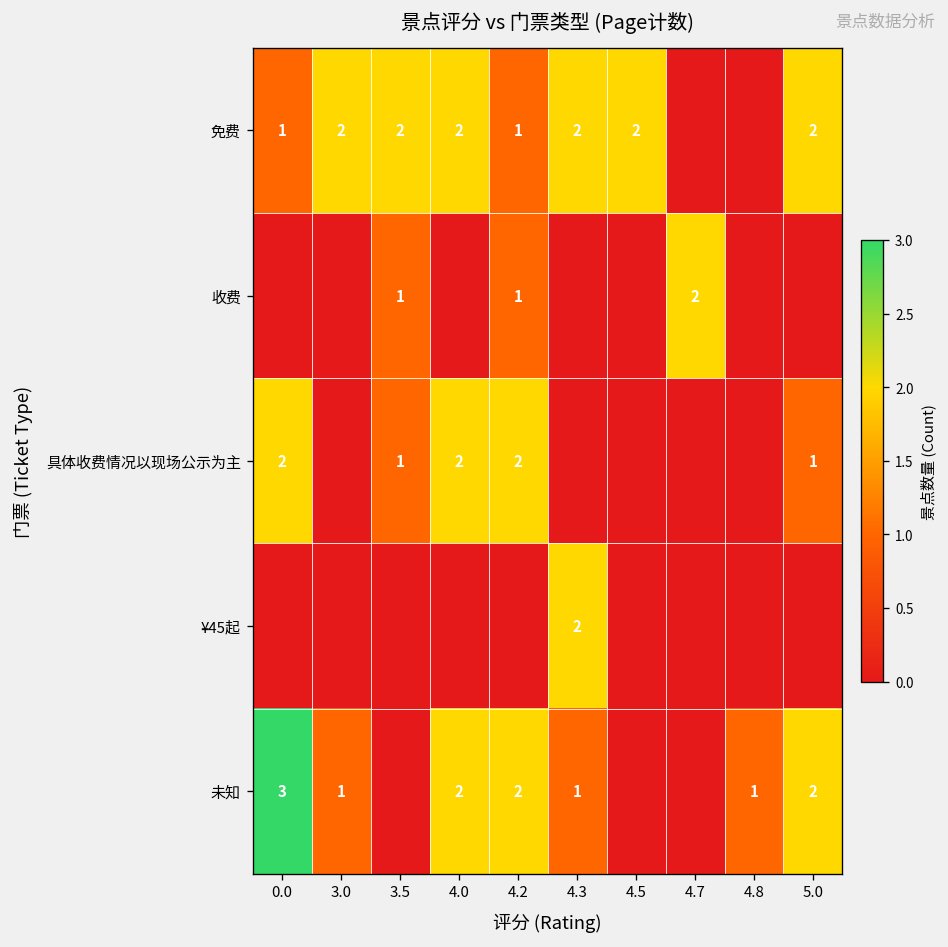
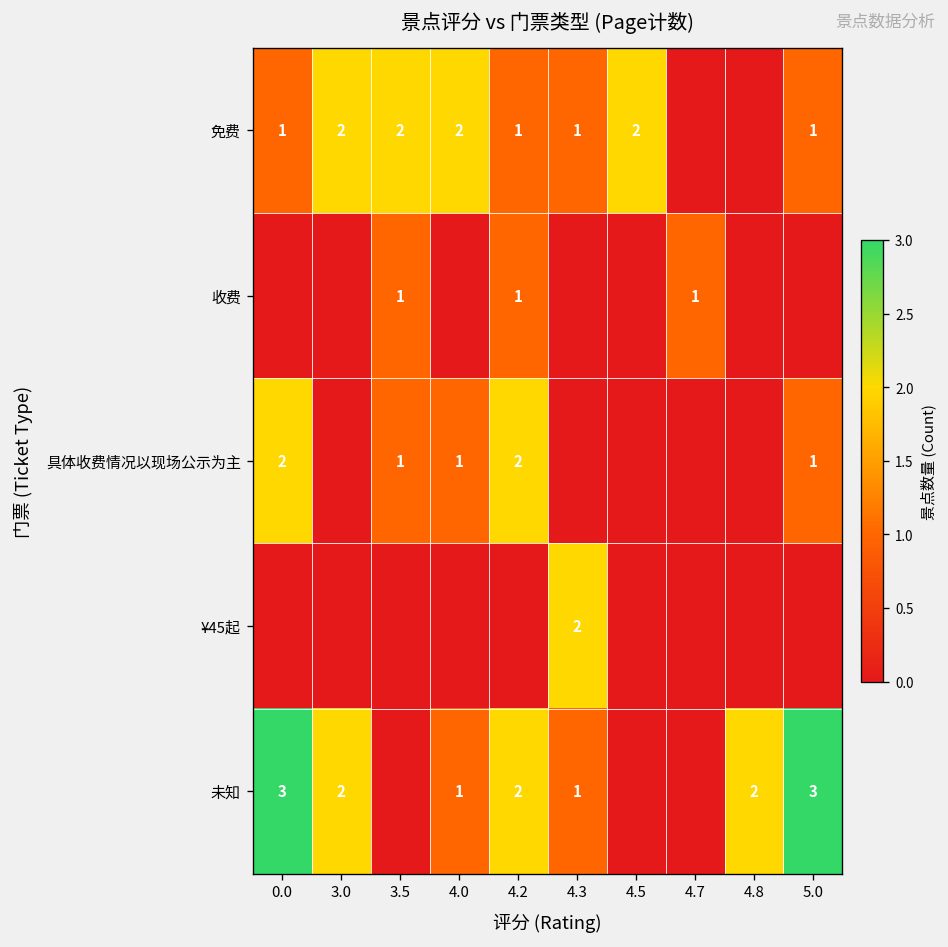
免费, 4.3: 2 -> 1
免费, 5.0: 2 -> 1
收费, 4.7: 2 -> 1
具体收费情况以现场公示为主, 4.0: 2 -> 1
未知, 3.0: 1 -> 2
未知, 4.0: 2 -> 1
未知, 4.8: 1 -> 2
未知, 5.0: 2 -> 3
